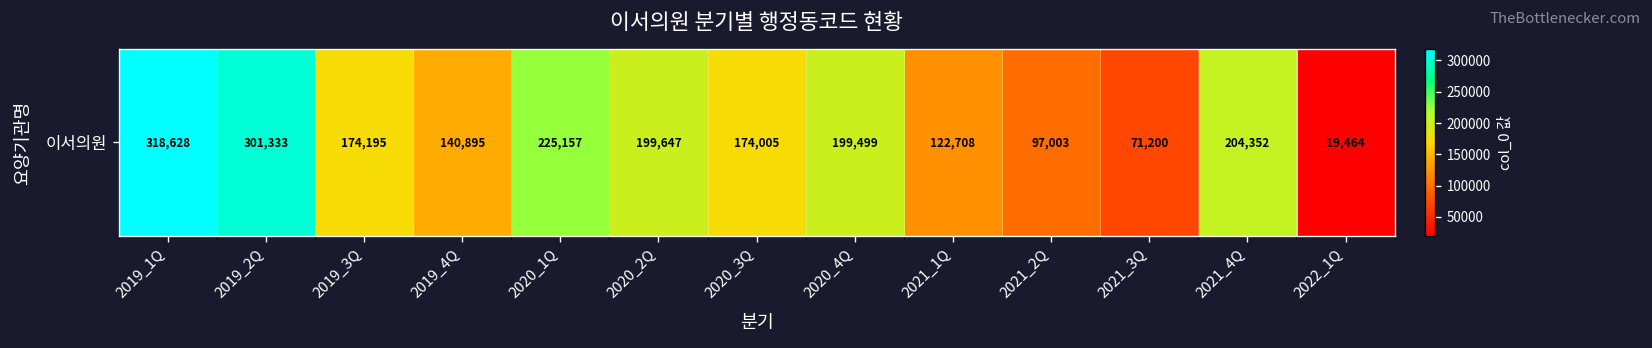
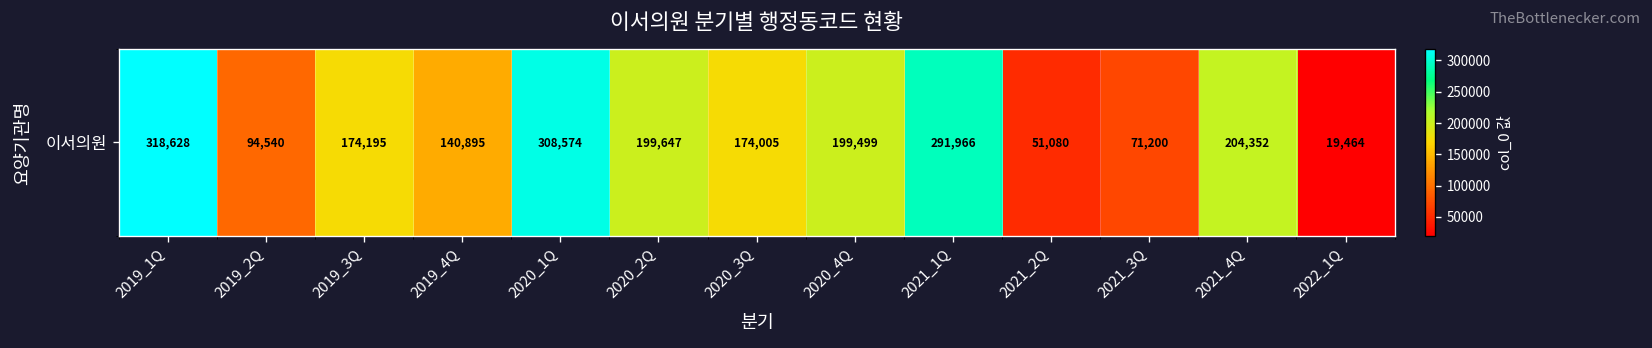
이서의원, 2019_2Q: 301,333 -> 94,540
이서의원, 2020_1Q: 225,157 -> 308,574
이서의원, 2021_1Q: 122,708 -> 291,966
이서의원, 2021_2Q: 97,003 -> 51,080
